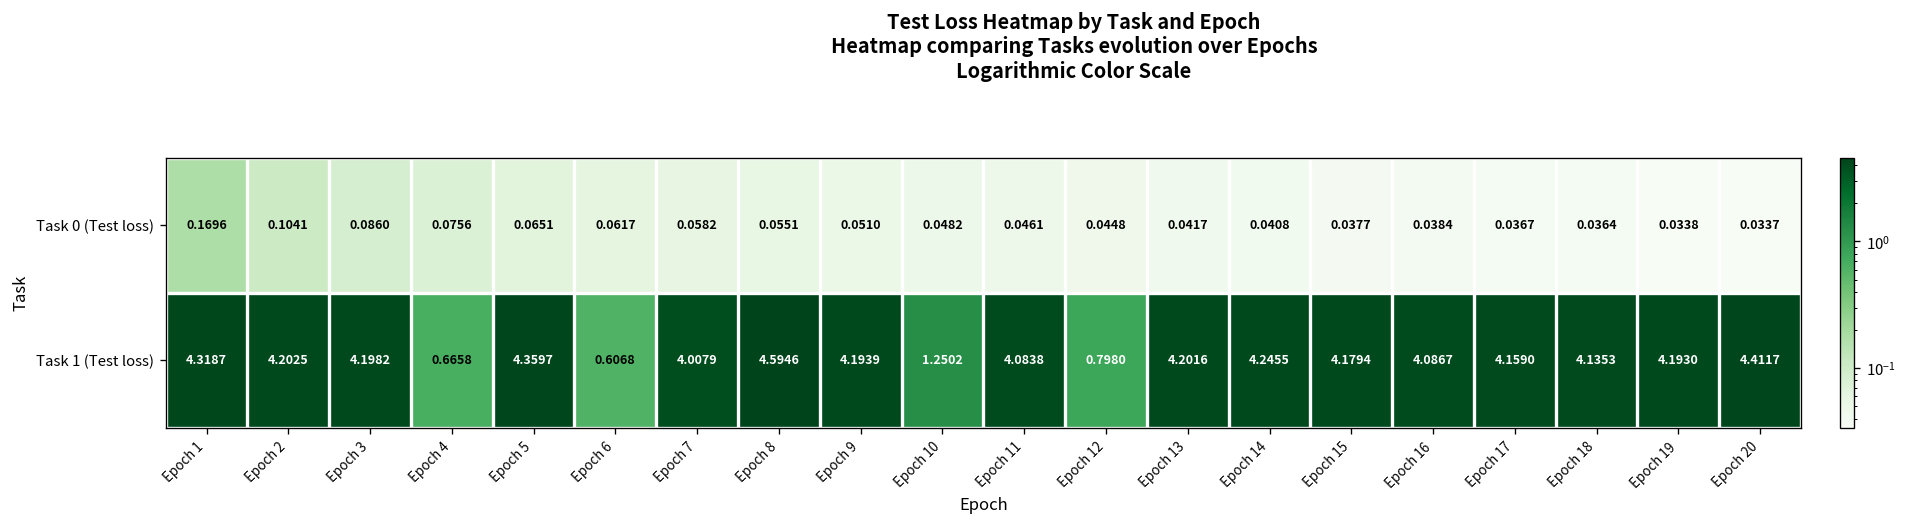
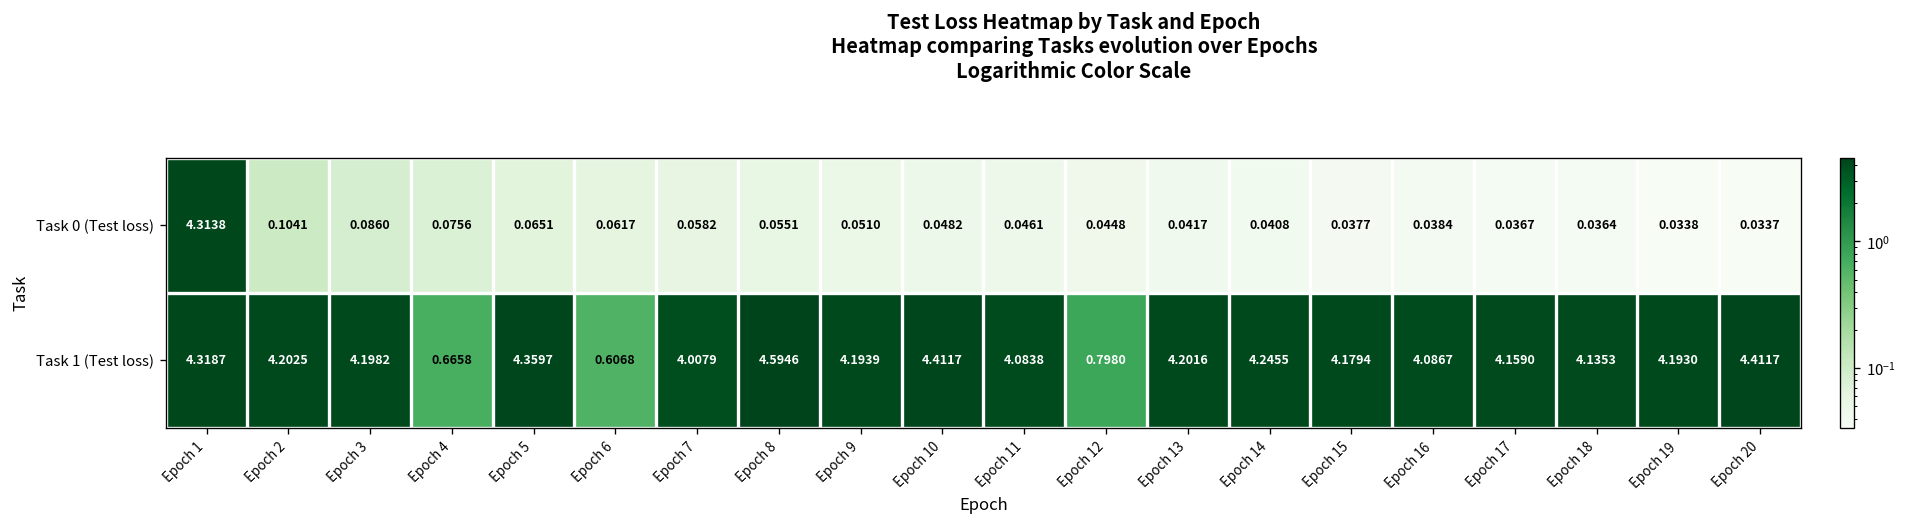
Task 0 (Test loss), Epoch 1: 0.1696 -> 4.3138
Task 1 (Test loss), Epoch 10: 1.2502 -> 4.4117
